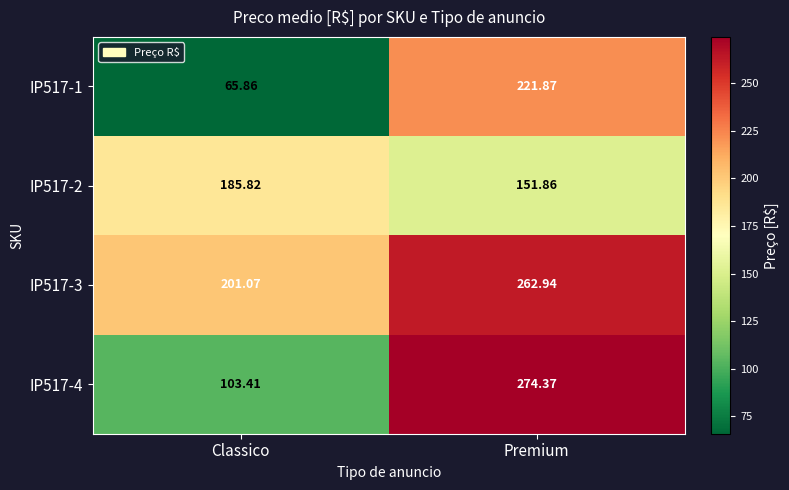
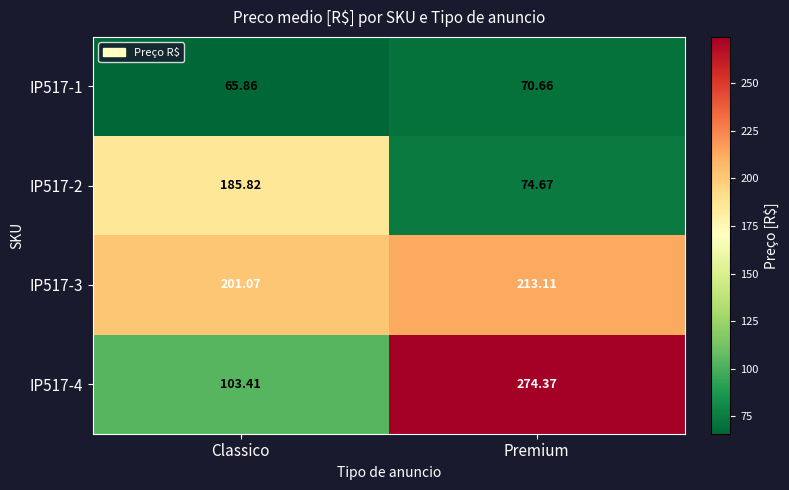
IP517-1, Premium: 221.87 -> 70.66
IP517-2, Premium: 151.86 -> 74.67
IP517-3, Premium: 262.94 -> 213.11
